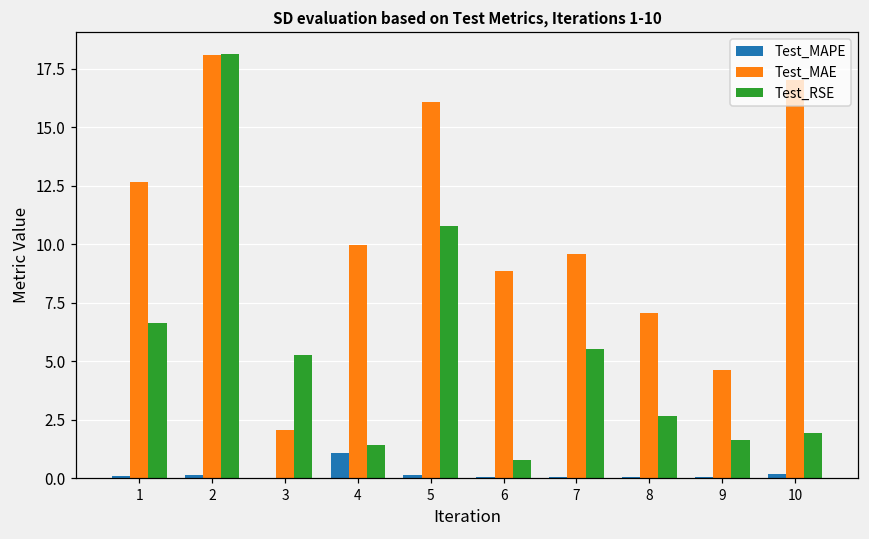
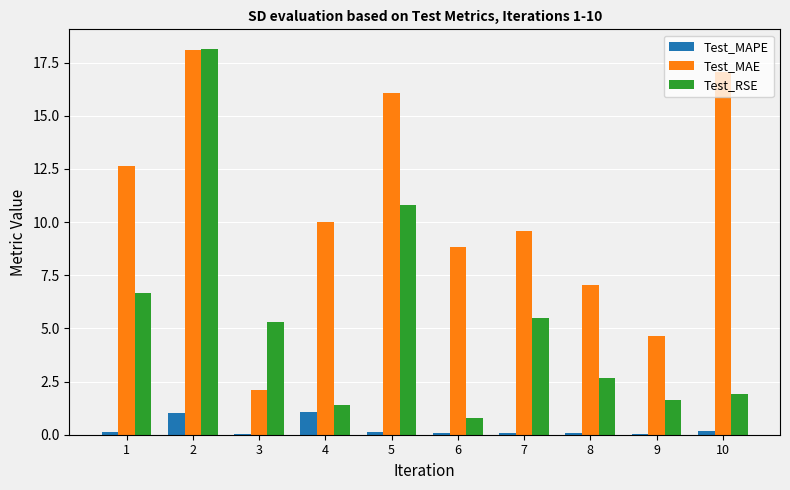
Test_MAPE, 2: 0.1 -> 1.0
